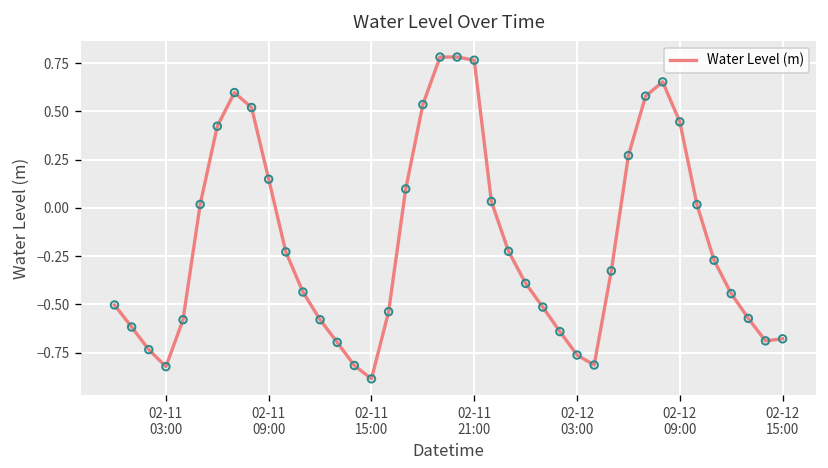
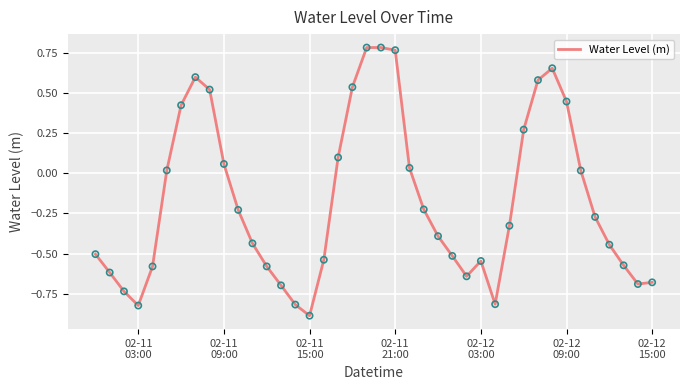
02-11 09:00: 0.15 -> 0.06
02-12 03:00: -0.76 -> -0.55
